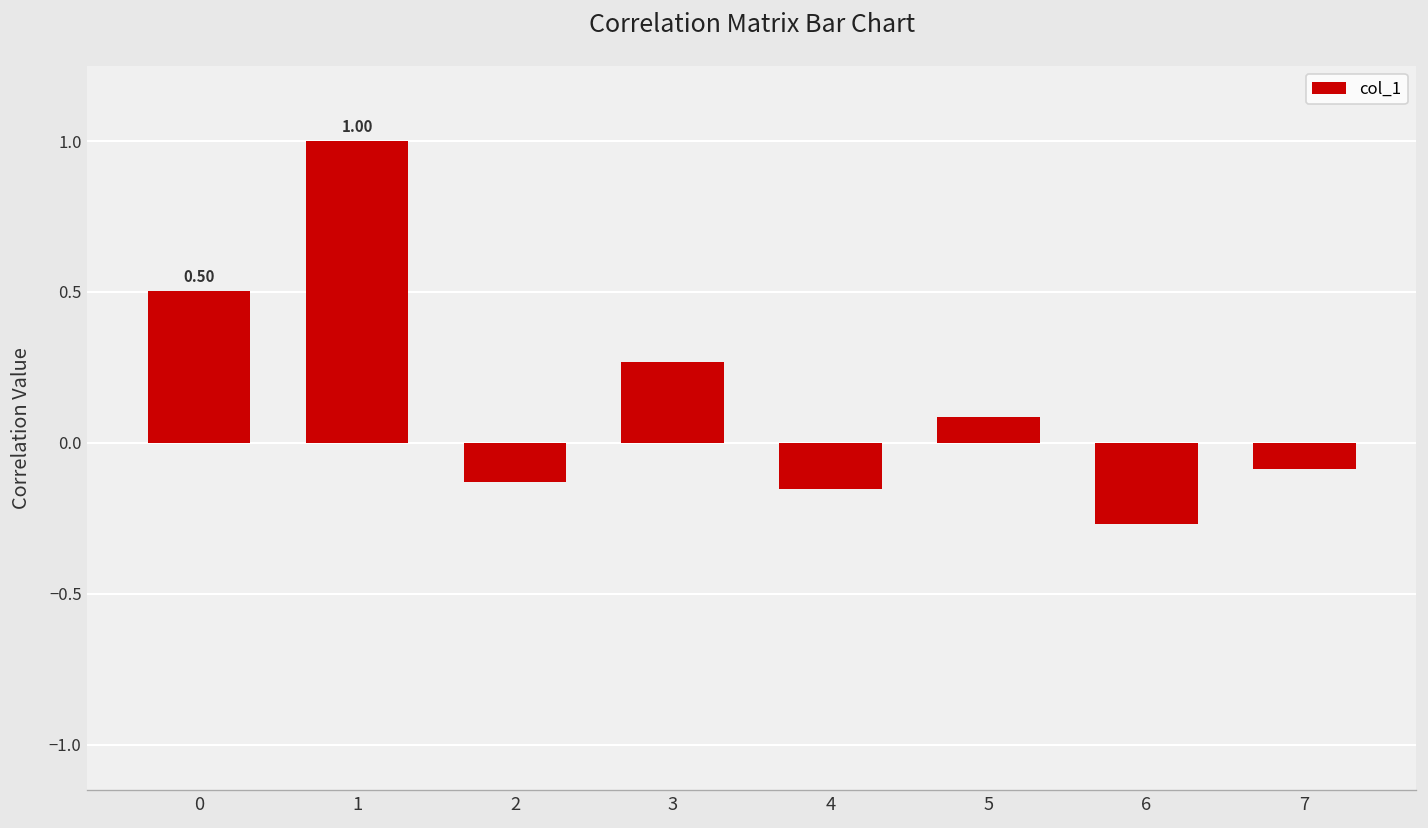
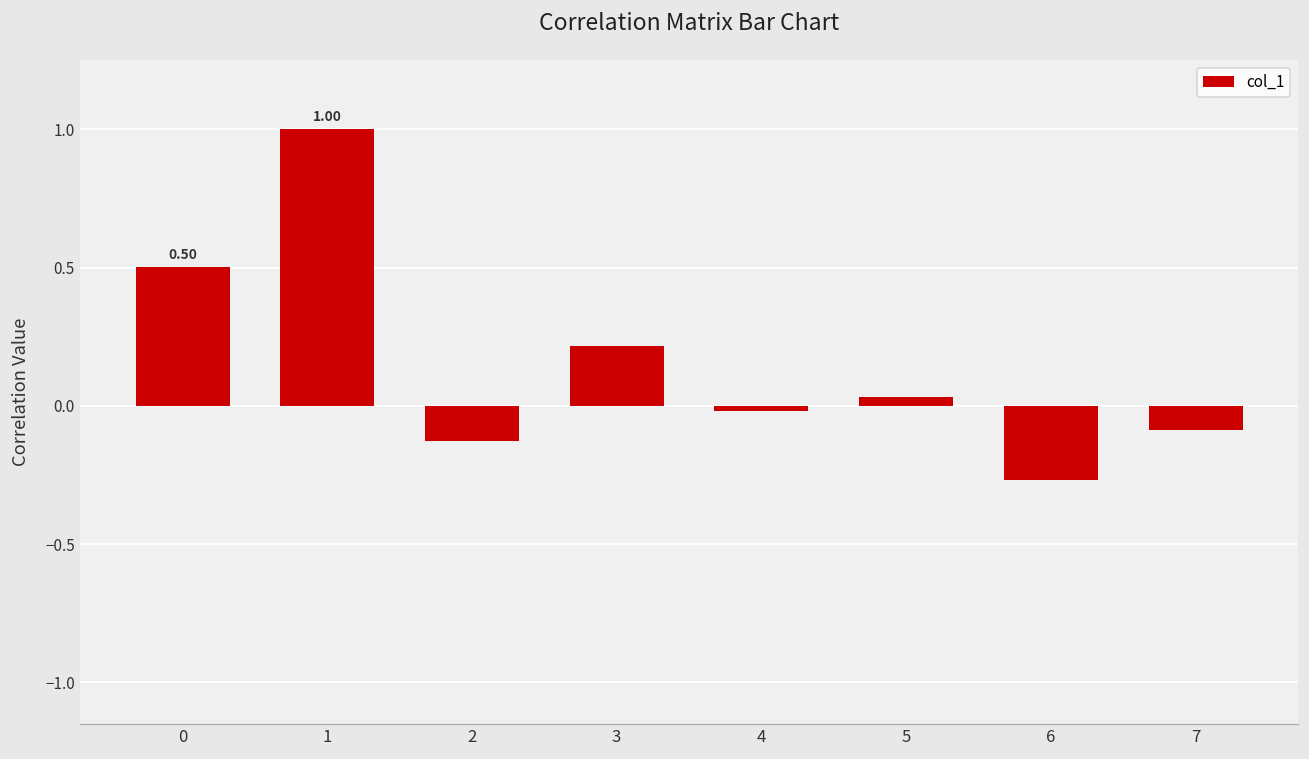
3: 0.27 -> 0.22
4: -0.15 -> -0.02
5: 0.09 -> 0.03
